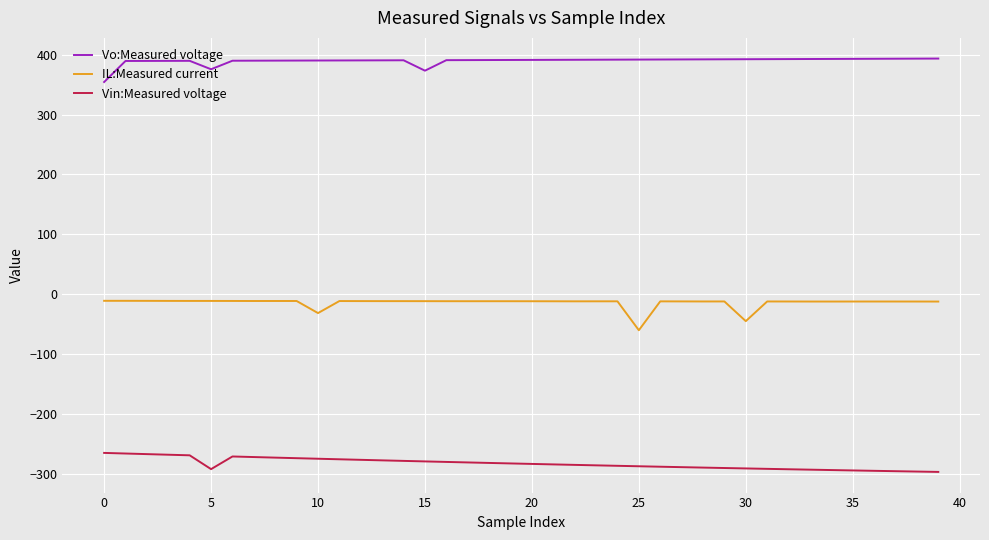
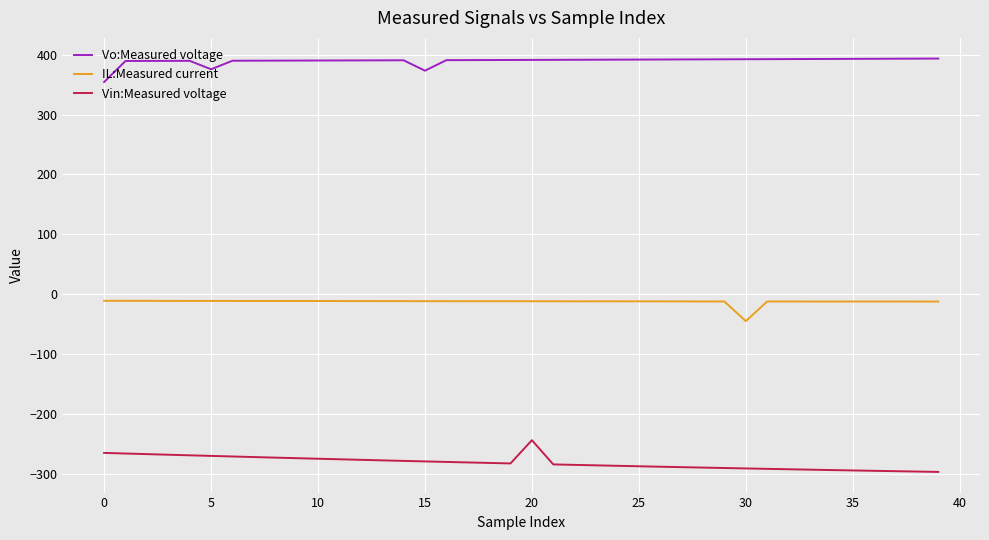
Vin:Measured voltage, 5: -290 -> -270
IL:Measured current, 10: -30 -> -10
Vin:Measured voltage, 20: -280 -> -240
IL:Measured current, 25: -60 -> -10
